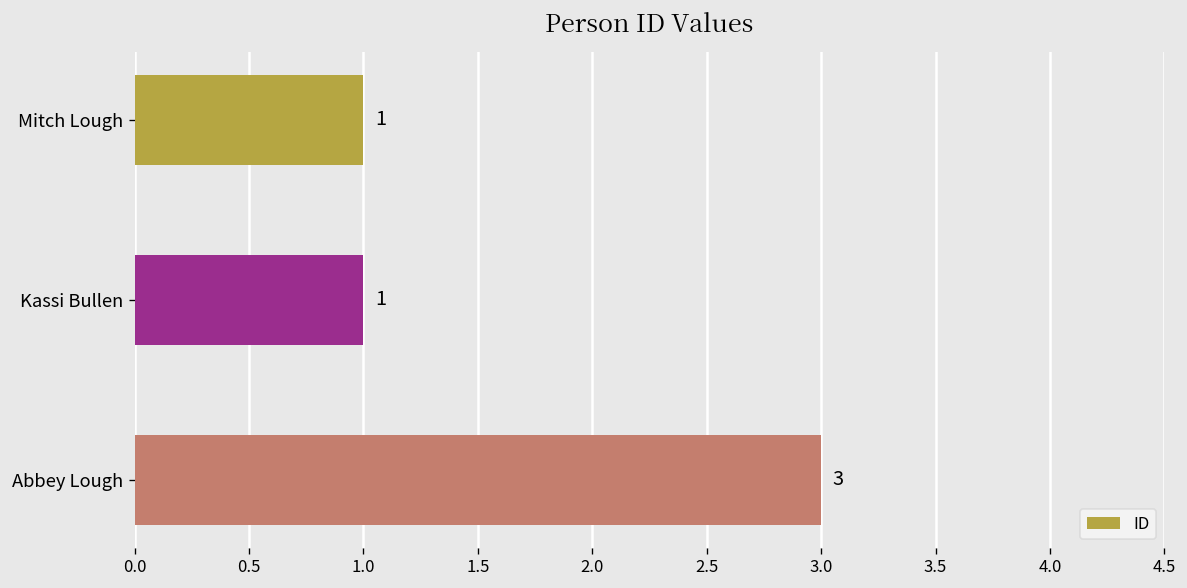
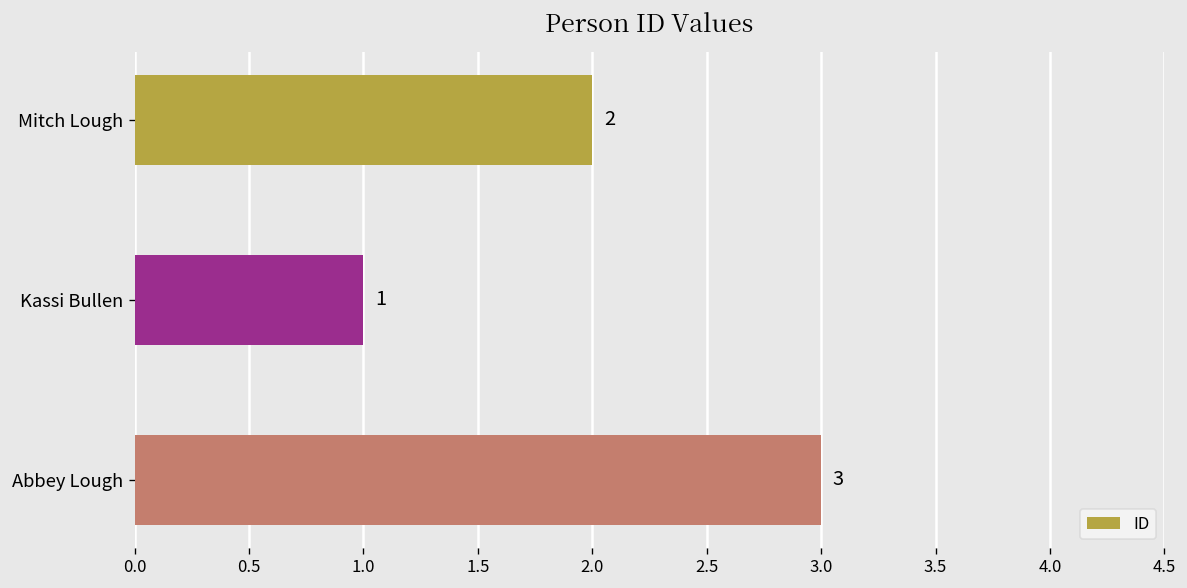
Mitch Lough: 1 -> 2
